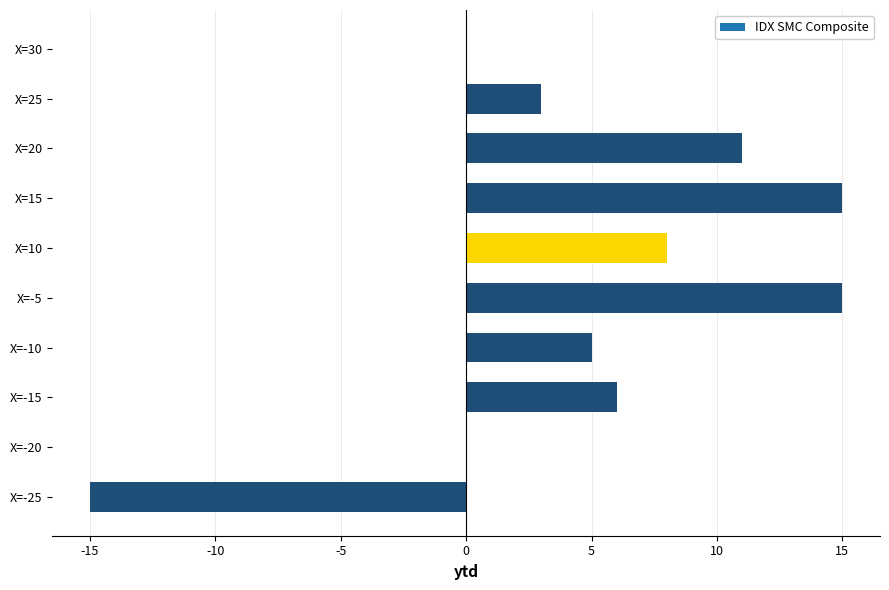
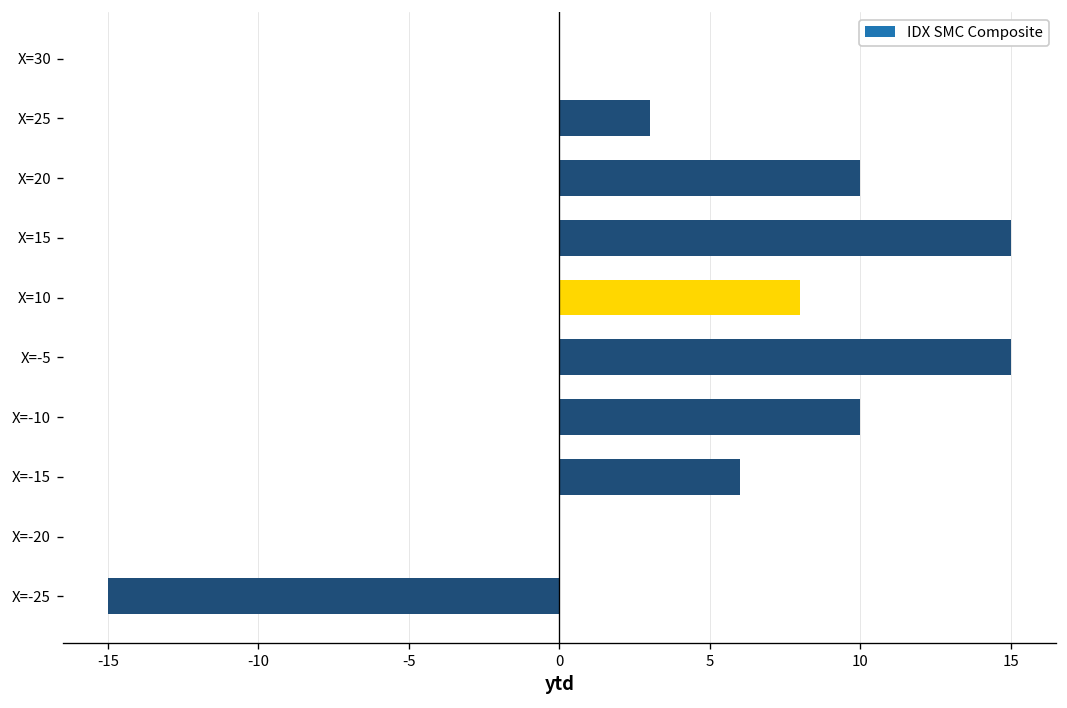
X=20: 11 -> 10
X=-10: 5 -> 10
